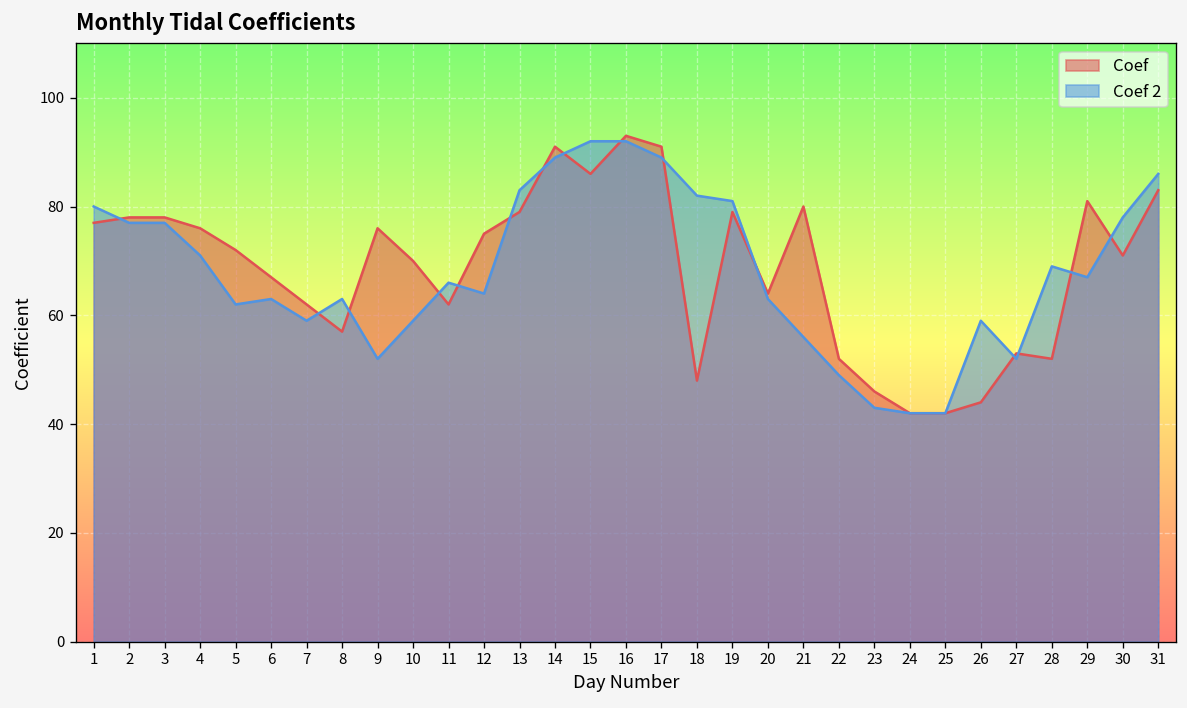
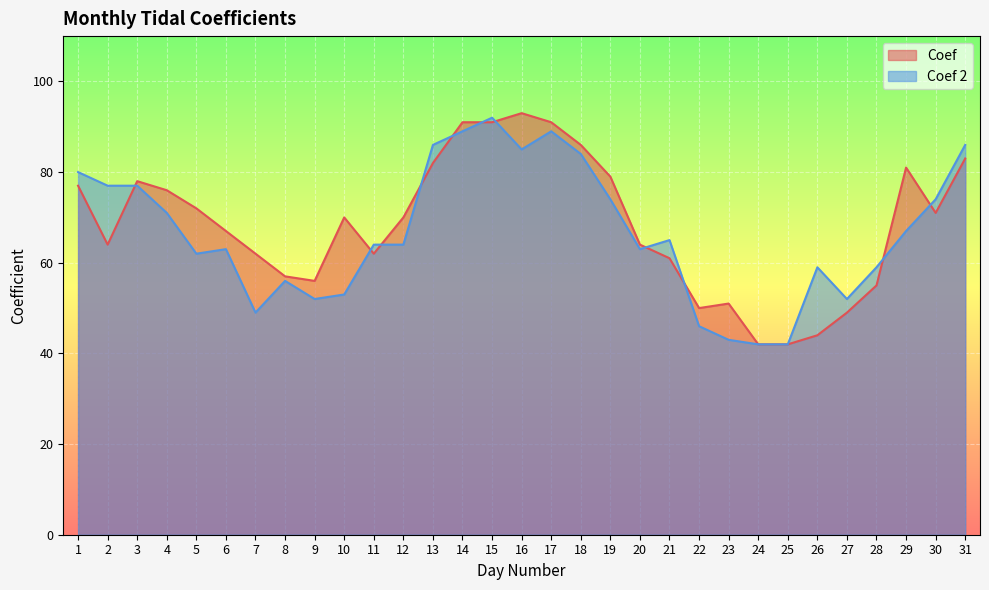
Coef, 2: 78 -> 64
Coef 2, 7: 59 -> 49
Coef 2, 8: 63 -> 56
Coef, 9: 76 -> 56
Coef 2, 10: 59 -> 53
Coef 2, 11: 66 -> 64
Coef, 12: 75 -> 70
Coef, 13: 79 -> 82
Coef 2, 13: 83 -> 86
Coef, 15: 86 -> 91
Coef 2, 16: 92 -> 85
Coef, 18: 48 -> 86
Coef 2, 18: 82 -> 84
Coef 2, 19: 81 -> 74
Coef, 21: 80 -> 61
Coef 2, 21: 56 -> 65
Coef, 22: 52 -> 50
Coef 2, 22: 49 -> 46
Coef, 23: 46 -> 51
Coef, 27: 53 -> 49
Coef, 28: 52 -> 55
Coef 2, 28: 69 -> 59
Coef 2, 30: 78 -> 74
